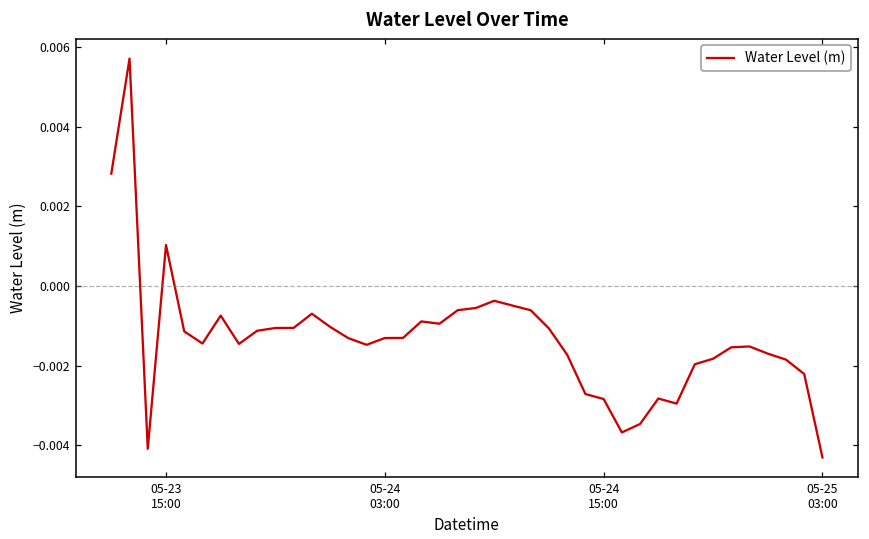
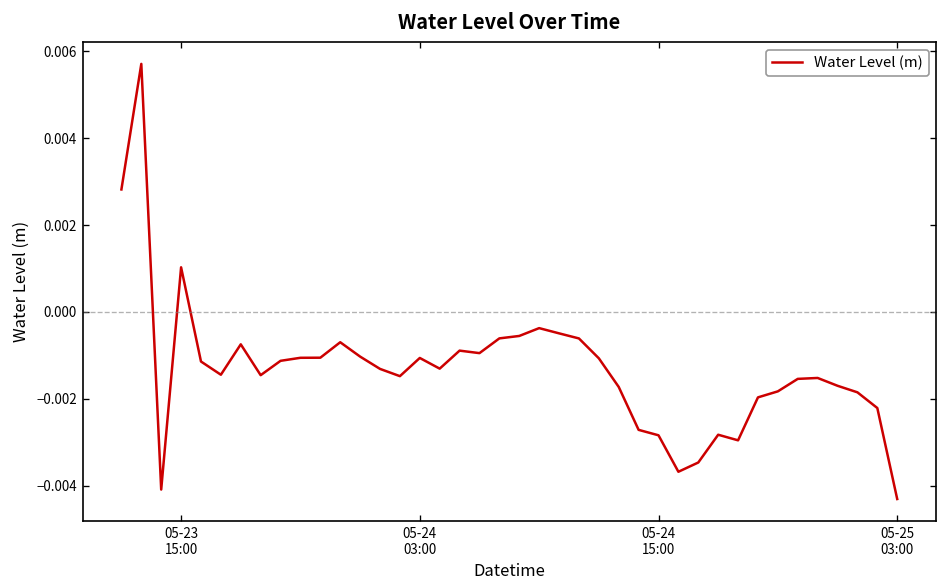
05-24 03:00: -0.0013 -> -0.0011
